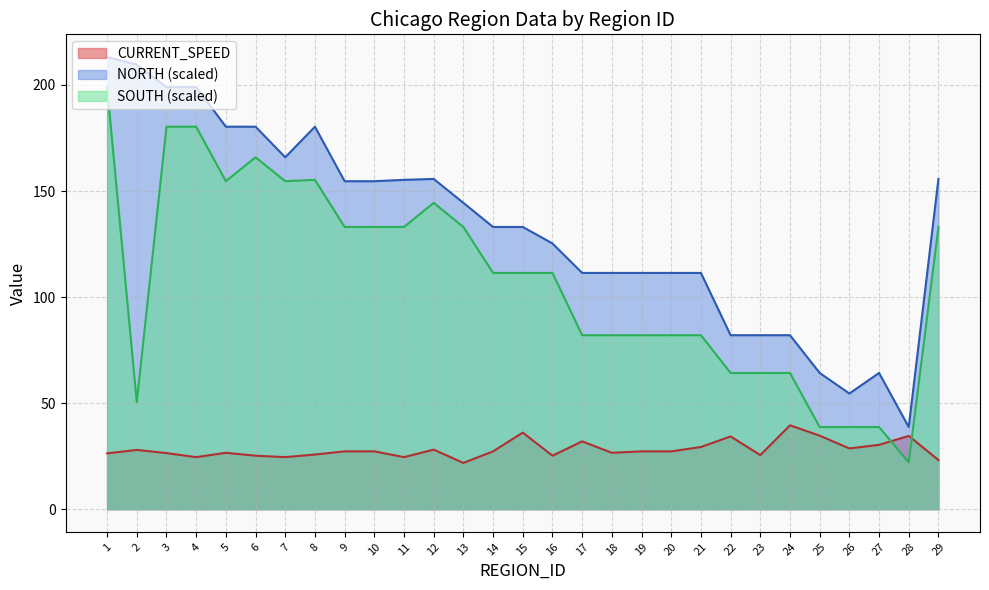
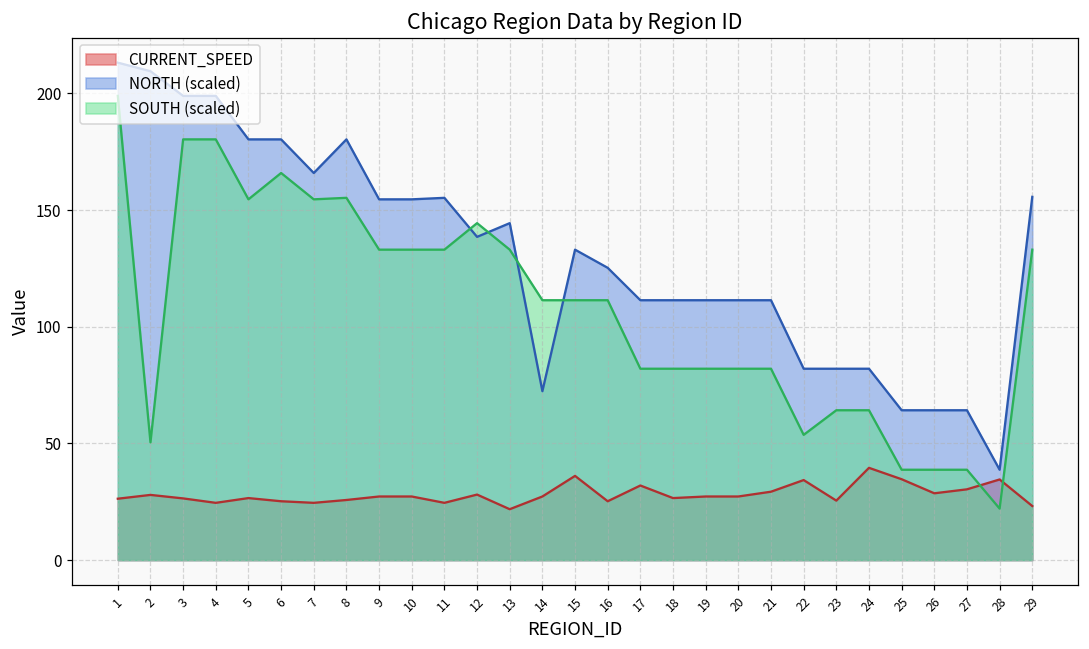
NORTH (scaled), 12: 156 -> 139
NORTH (scaled), 14: 133 -> 72
SOUTH (scaled), 22: 64 -> 54
NORTH (scaled), 26: 55 -> 64
